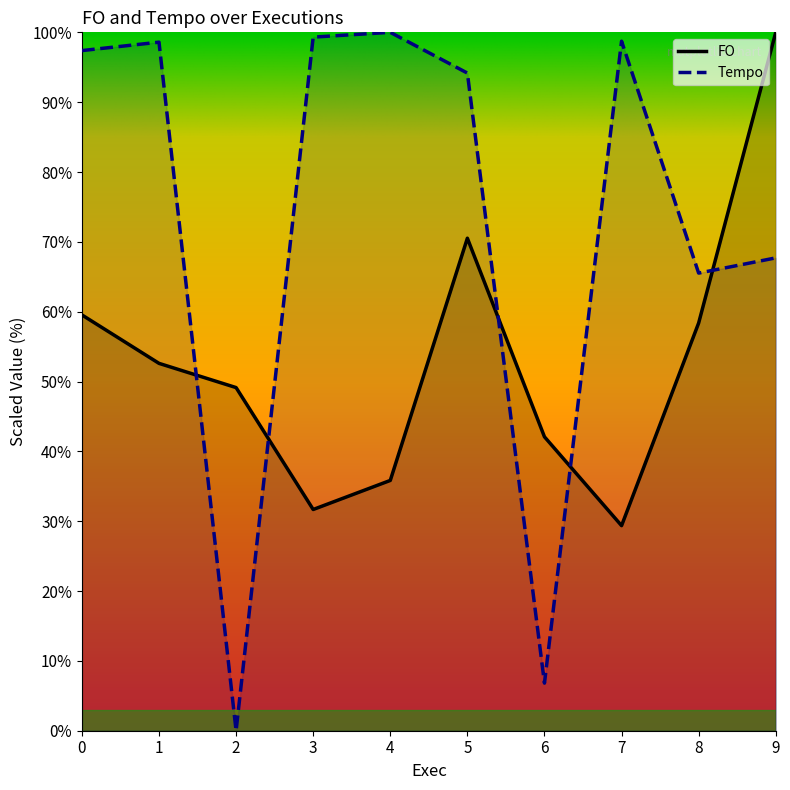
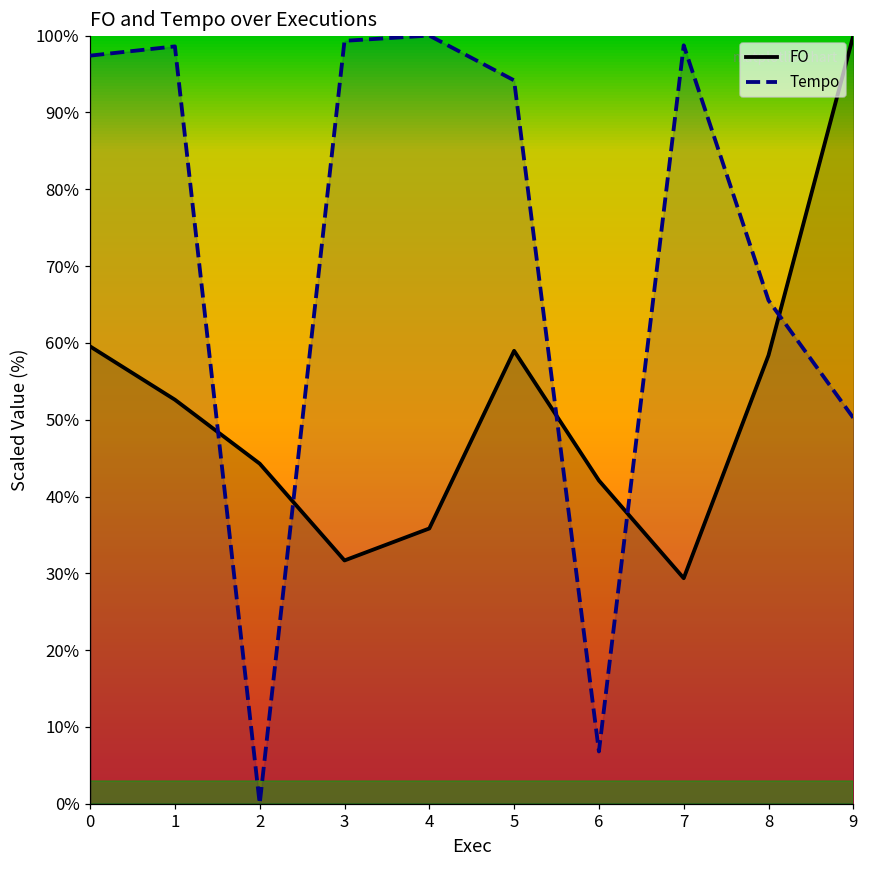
FO, 2: 49% -> 44%
FO, 5: 71% -> 59%
Tempo, 9: 68% -> 50%
